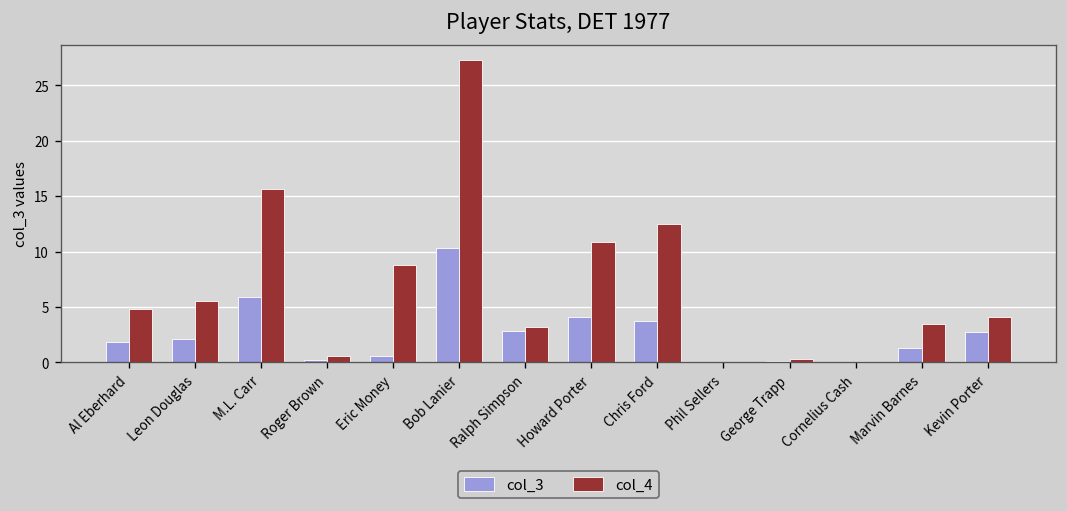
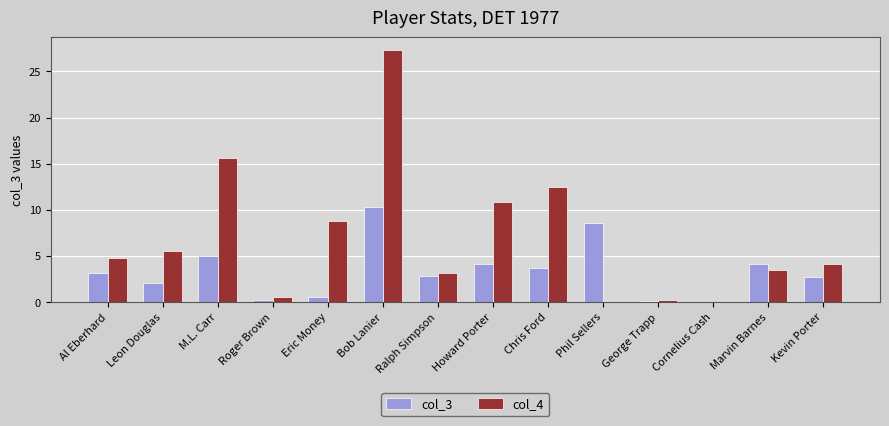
col_3, Al Eberhard: 2 -> 3
col_3, M.L. Carr: 6 -> 5
col_3, Phil Sellers: 0 -> 9
col_3, Marvin Barnes: 1 -> 4
